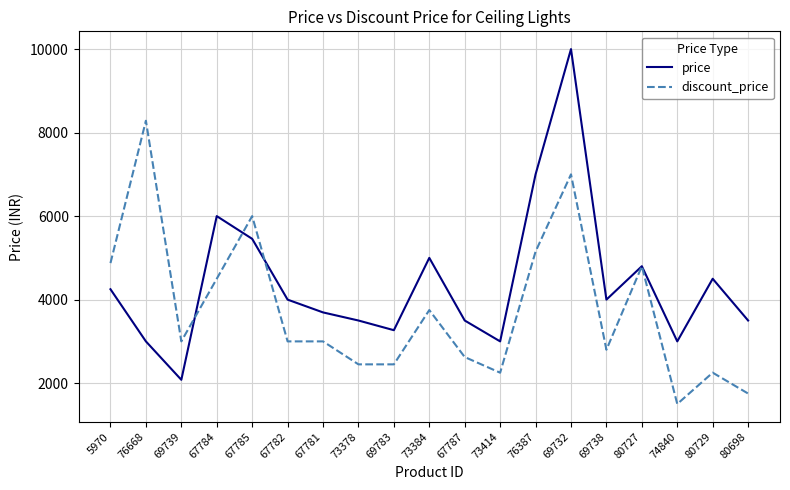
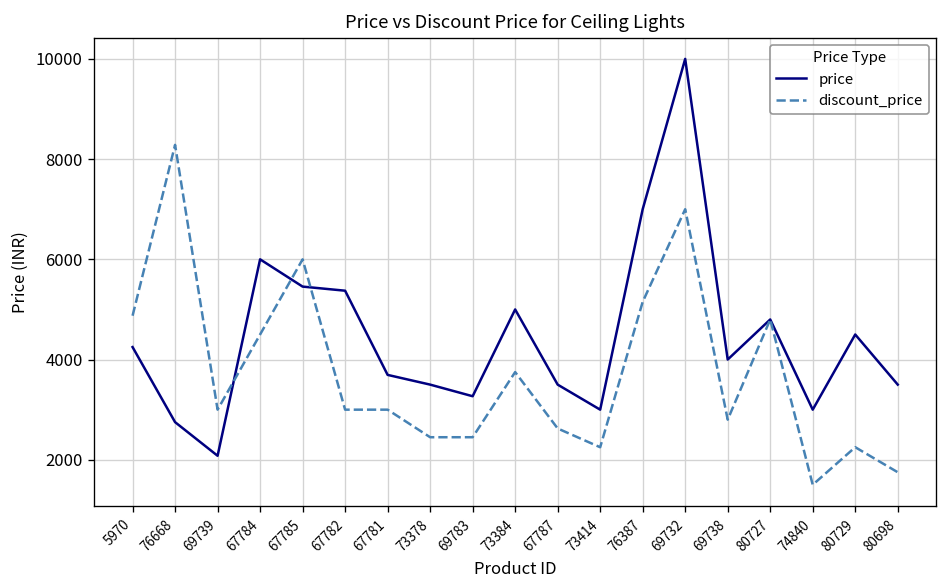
price, 76668: 3000 -> 2800
price, 67782: 4000 -> 5400
